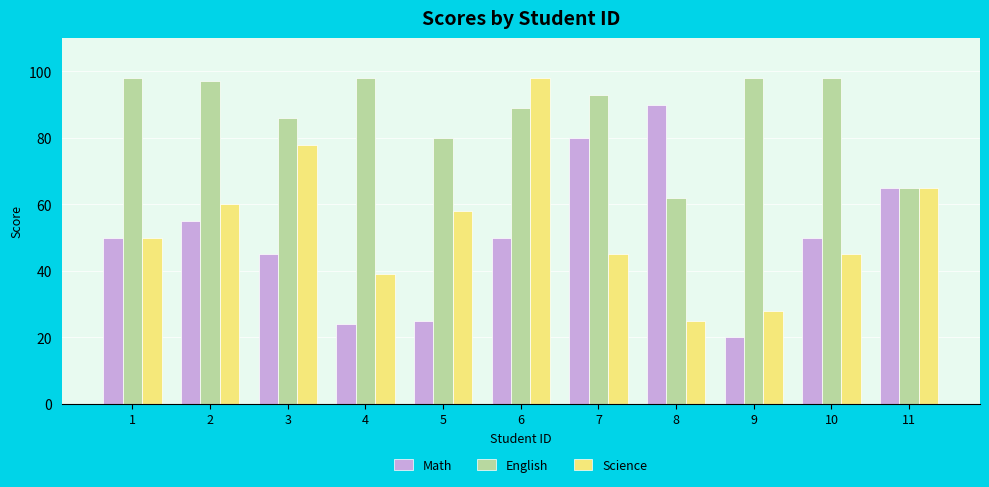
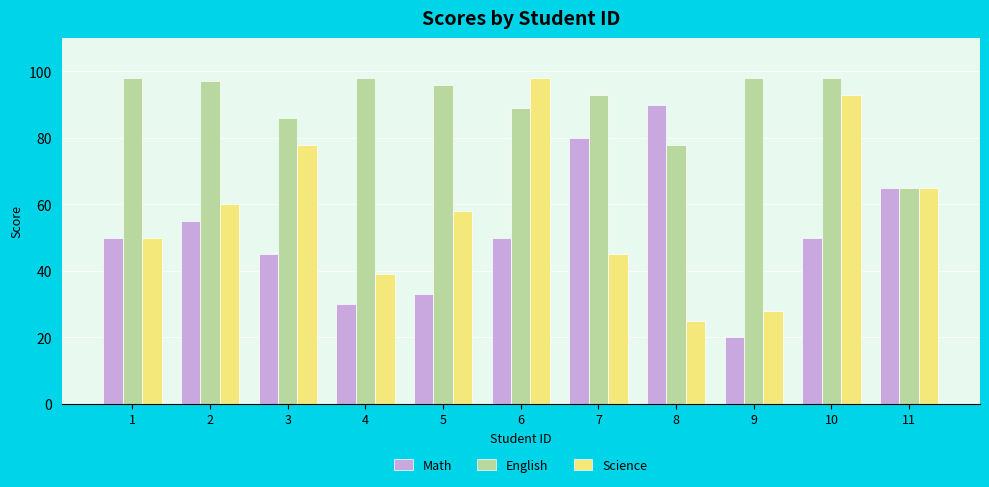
Math, 4: 24 -> 30
Math, 5: 25 -> 33
English, 5: 80 -> 96
English, 8: 62 -> 78
Science, 10: 45 -> 93
